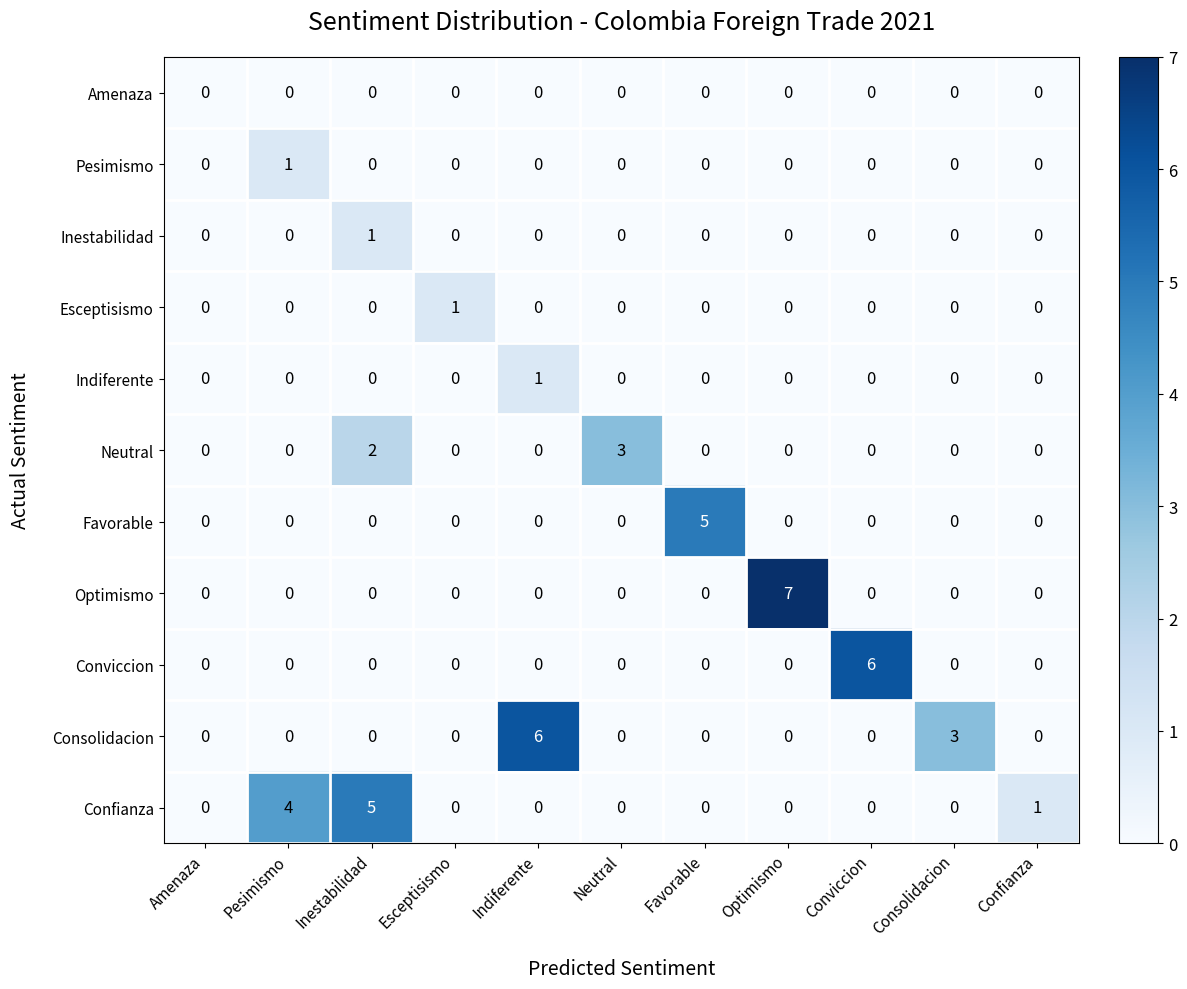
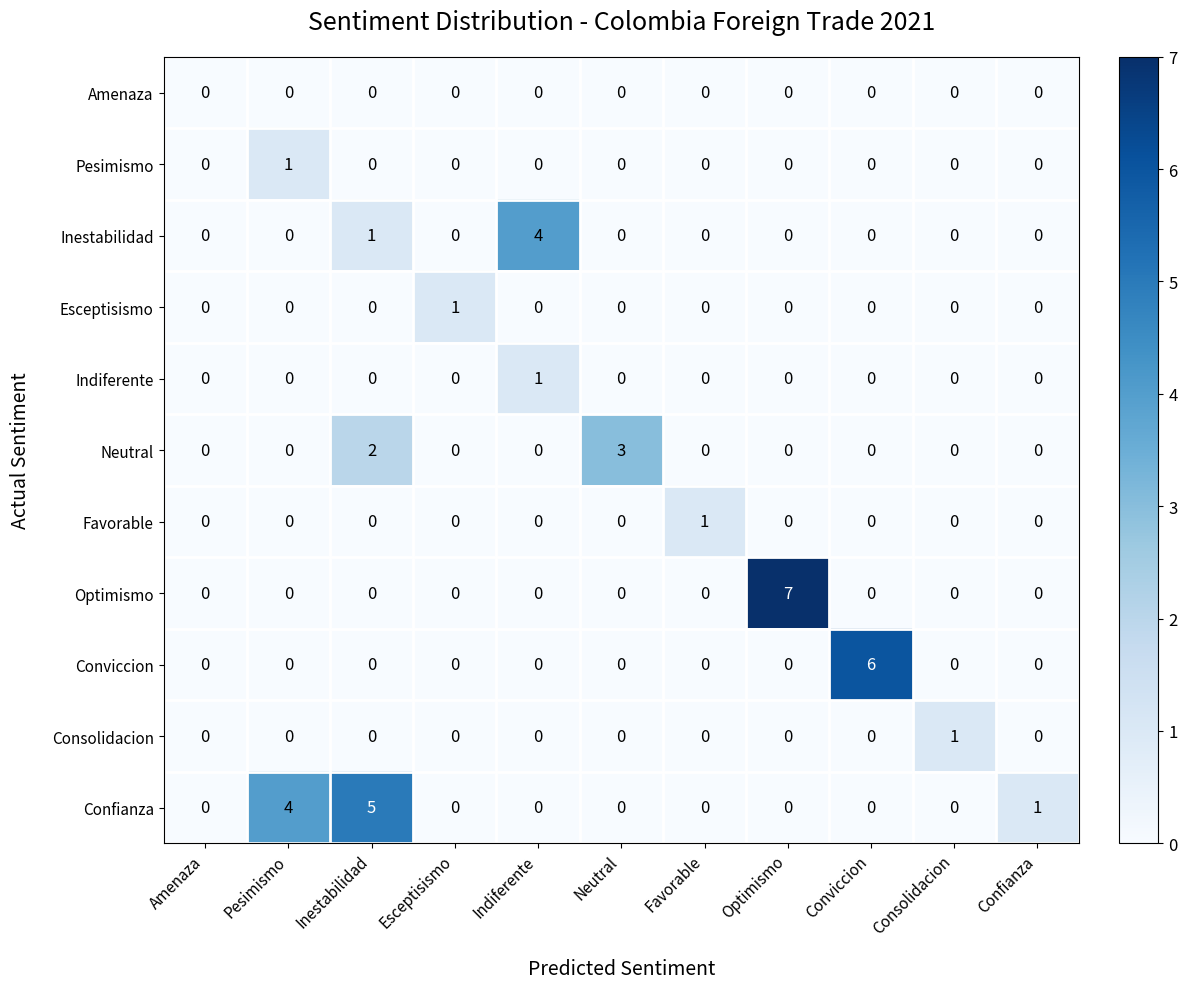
Inestabilidad, Indiferente: 0 -> 4
Favorable, Favorable: 5 -> 1
Consolidacion, Indiferente: 6 -> 0
Consolidacion, Consolidacion: 3 -> 1
